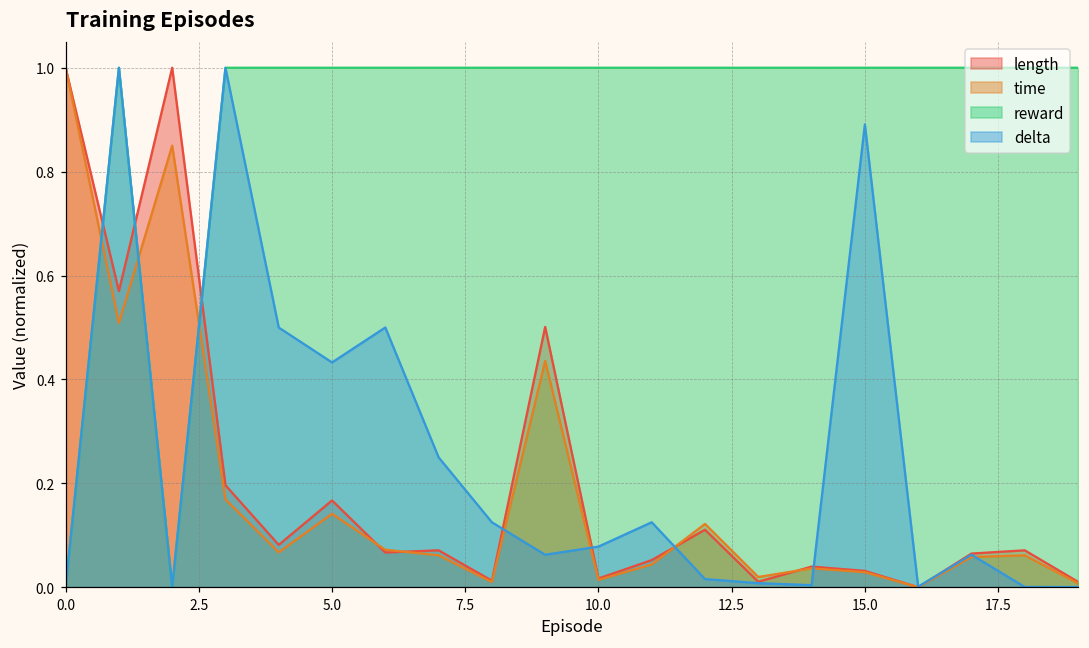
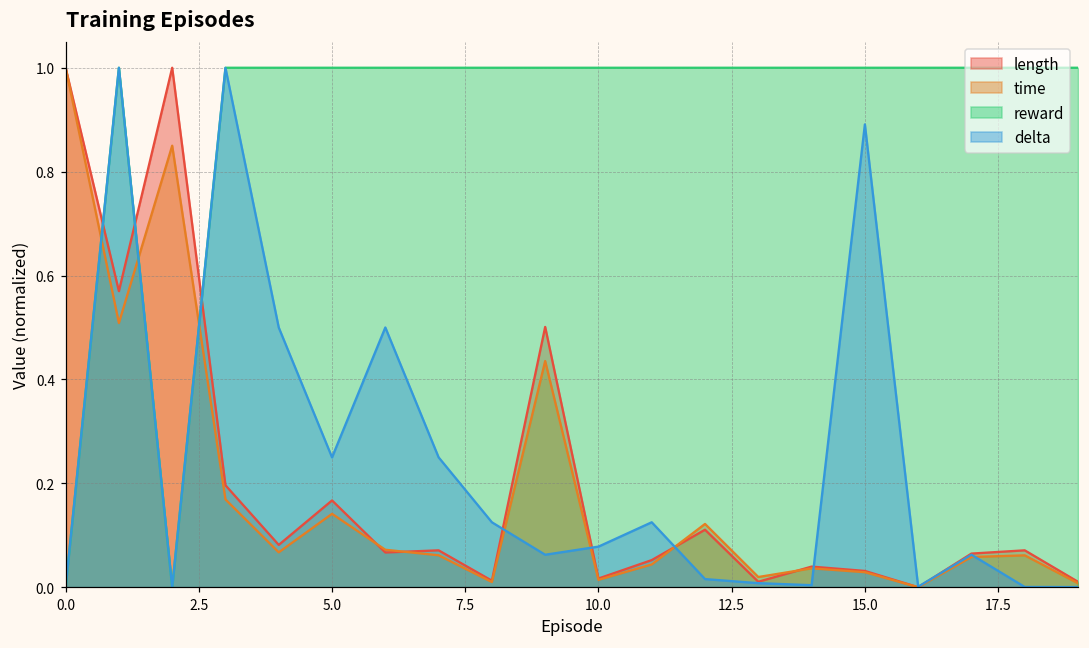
delta, 5.0: 0.43 -> 0.25
